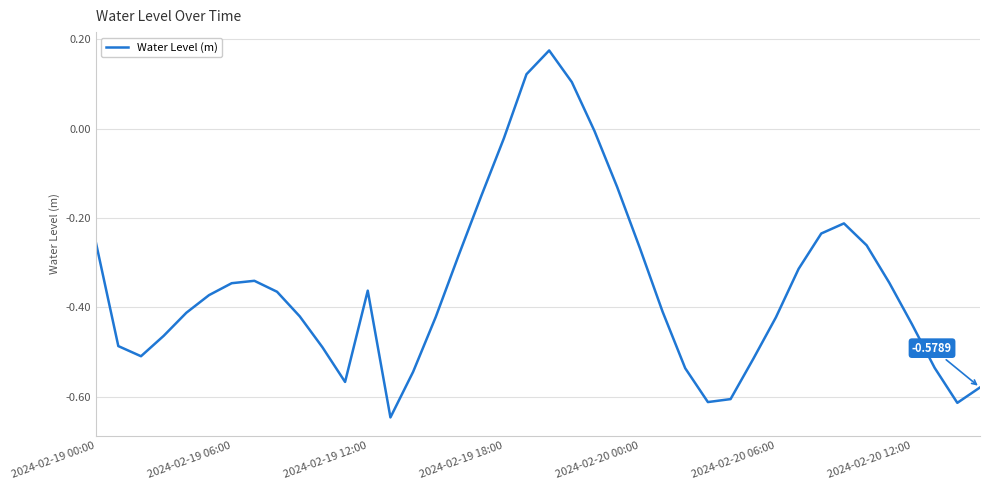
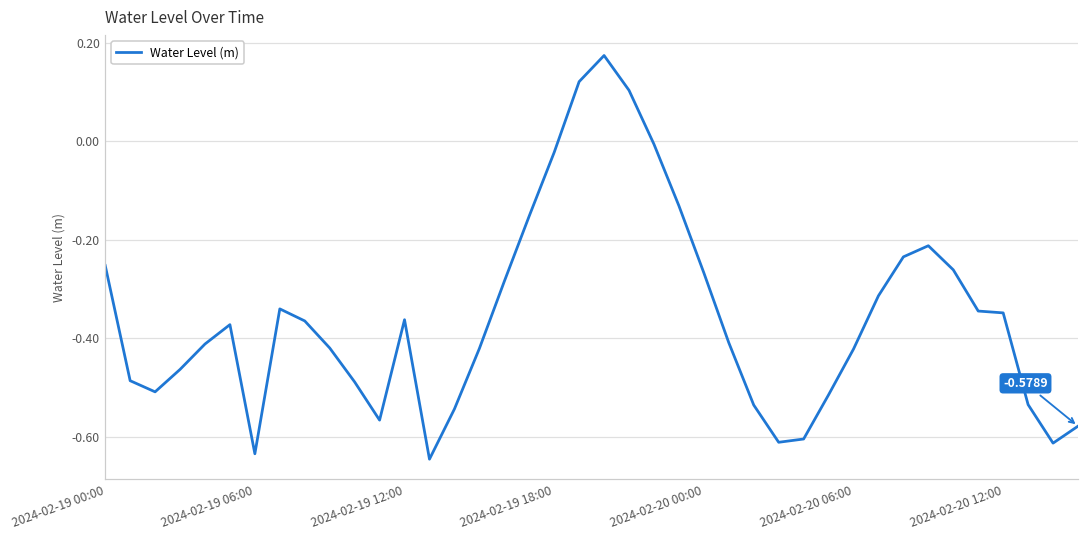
2024-02-19 06:00: -0.35 -> -0.63
2024-02-20 12:00: -0.44 -> -0.35
